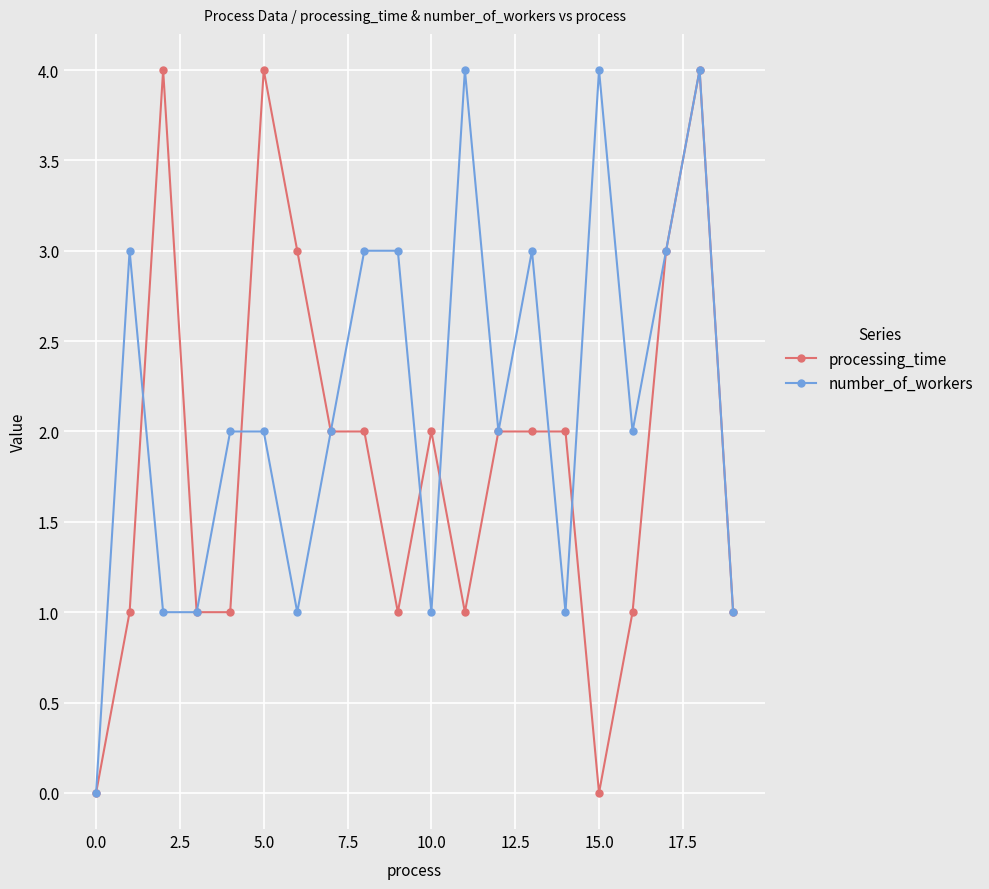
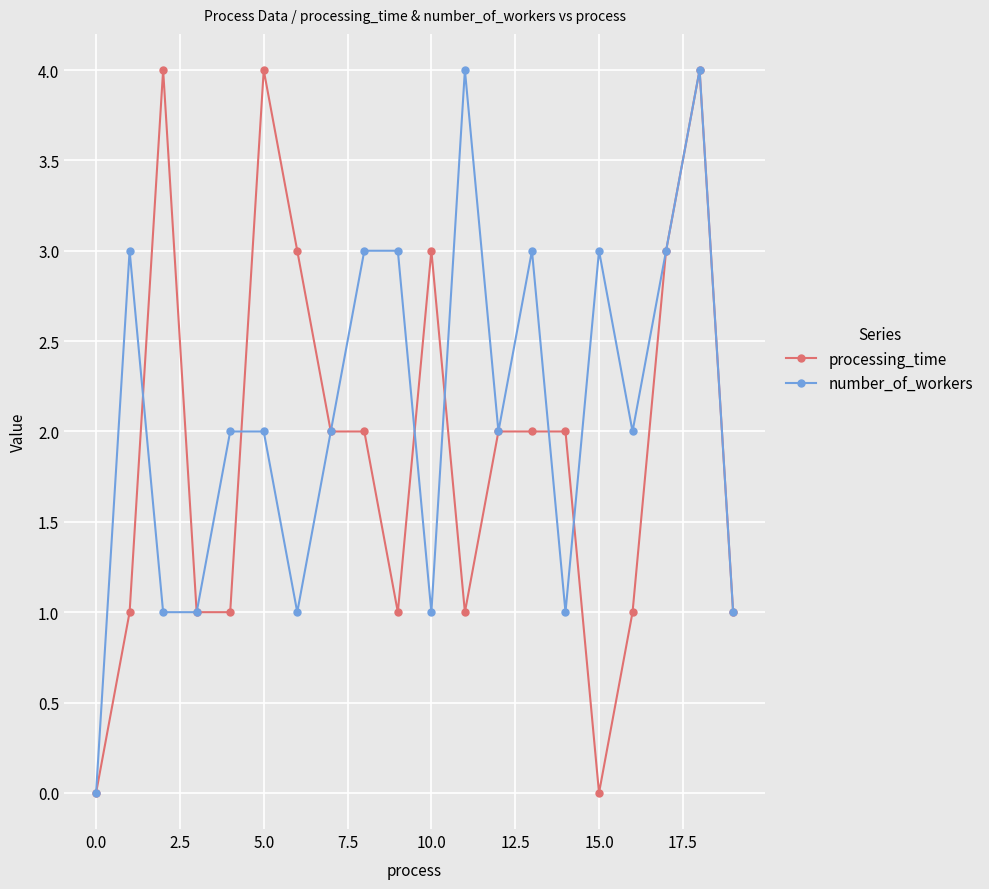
processing_time, 10.0: 2 -> 3
number_of_workers, 15.0: 4 -> 3
